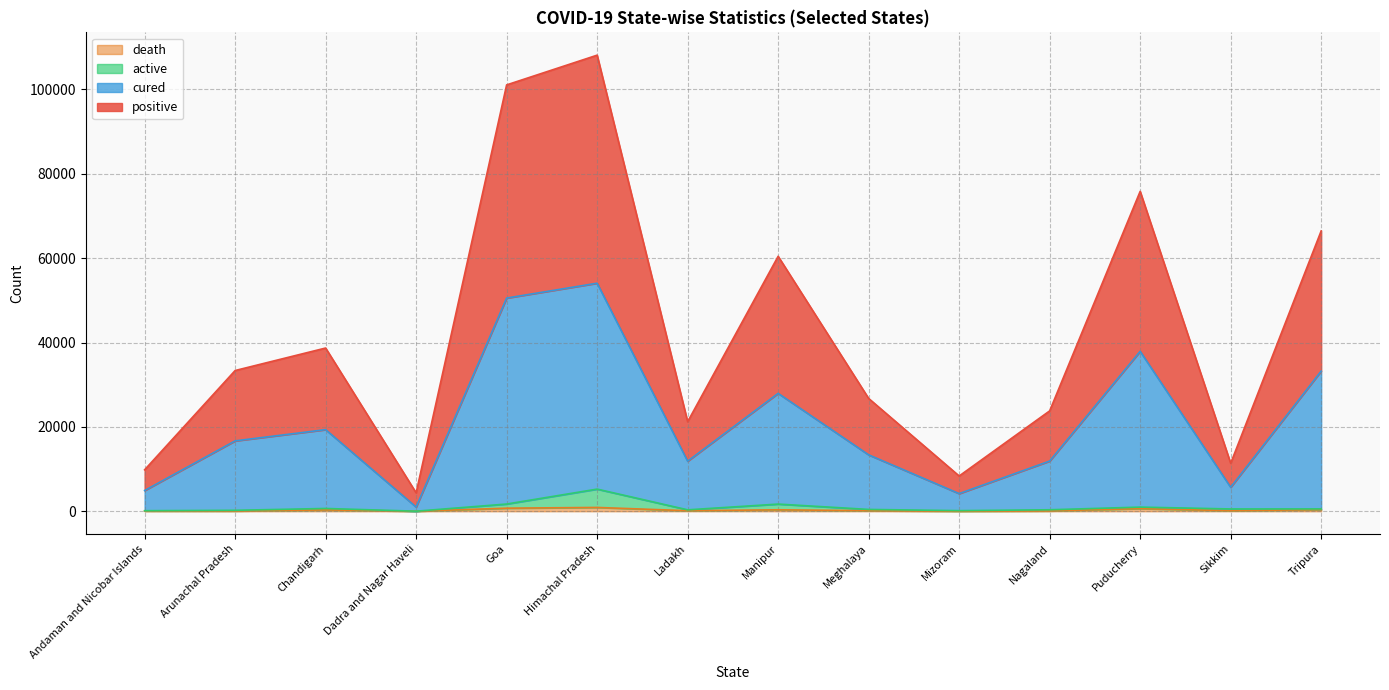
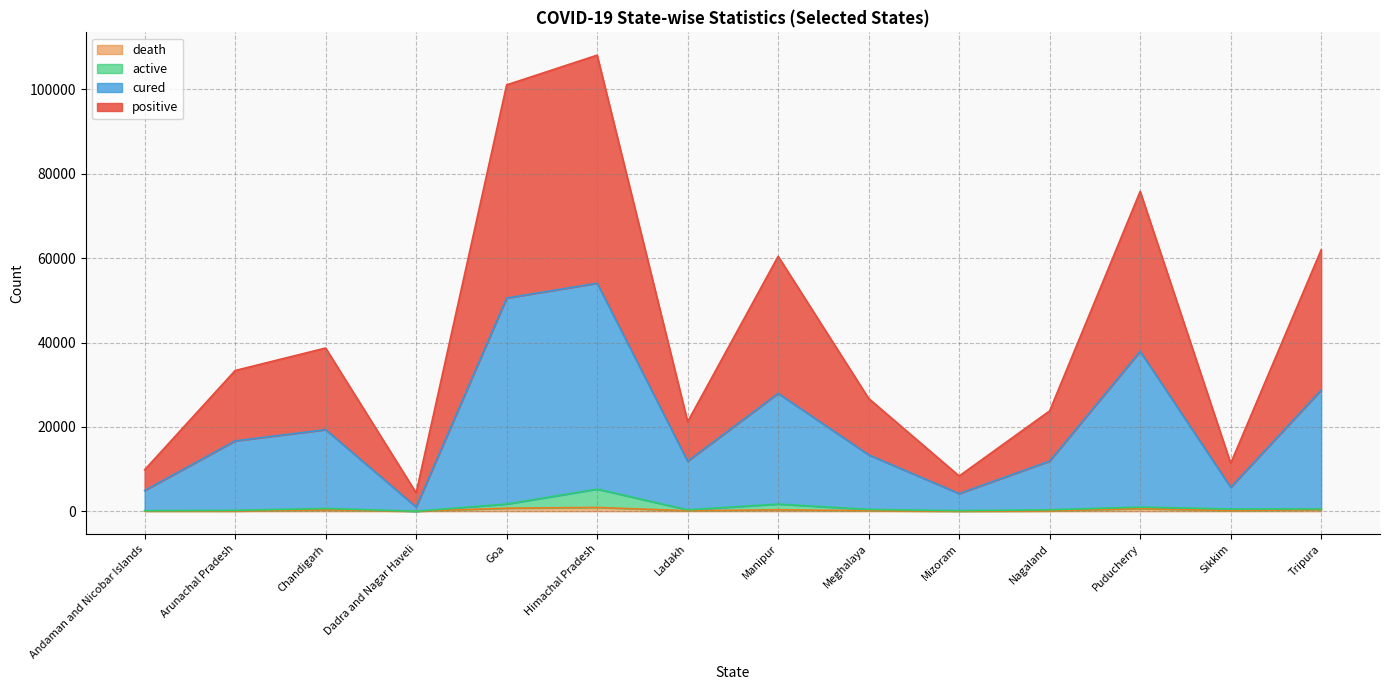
cured, Tripura: 33000 -> 28000
